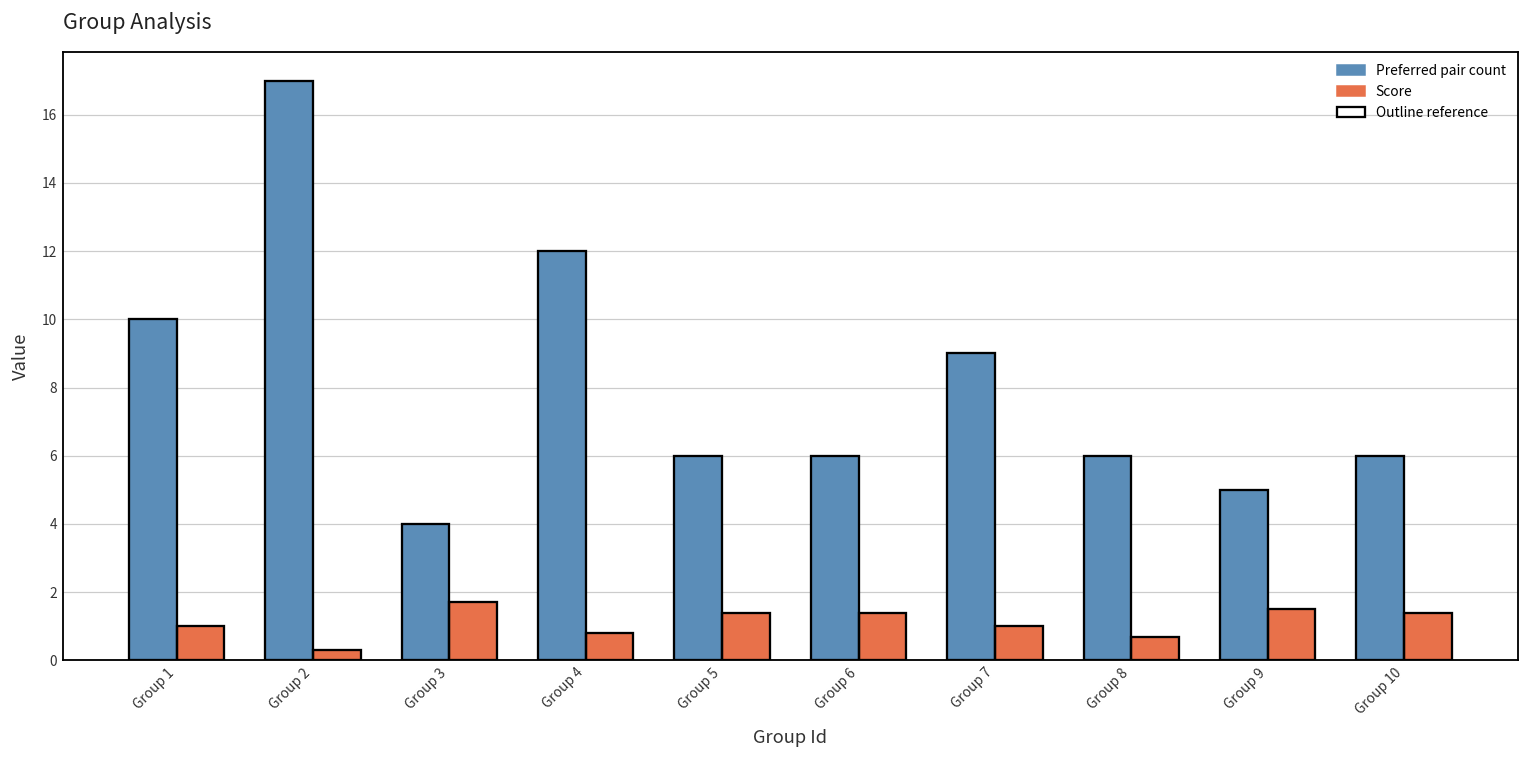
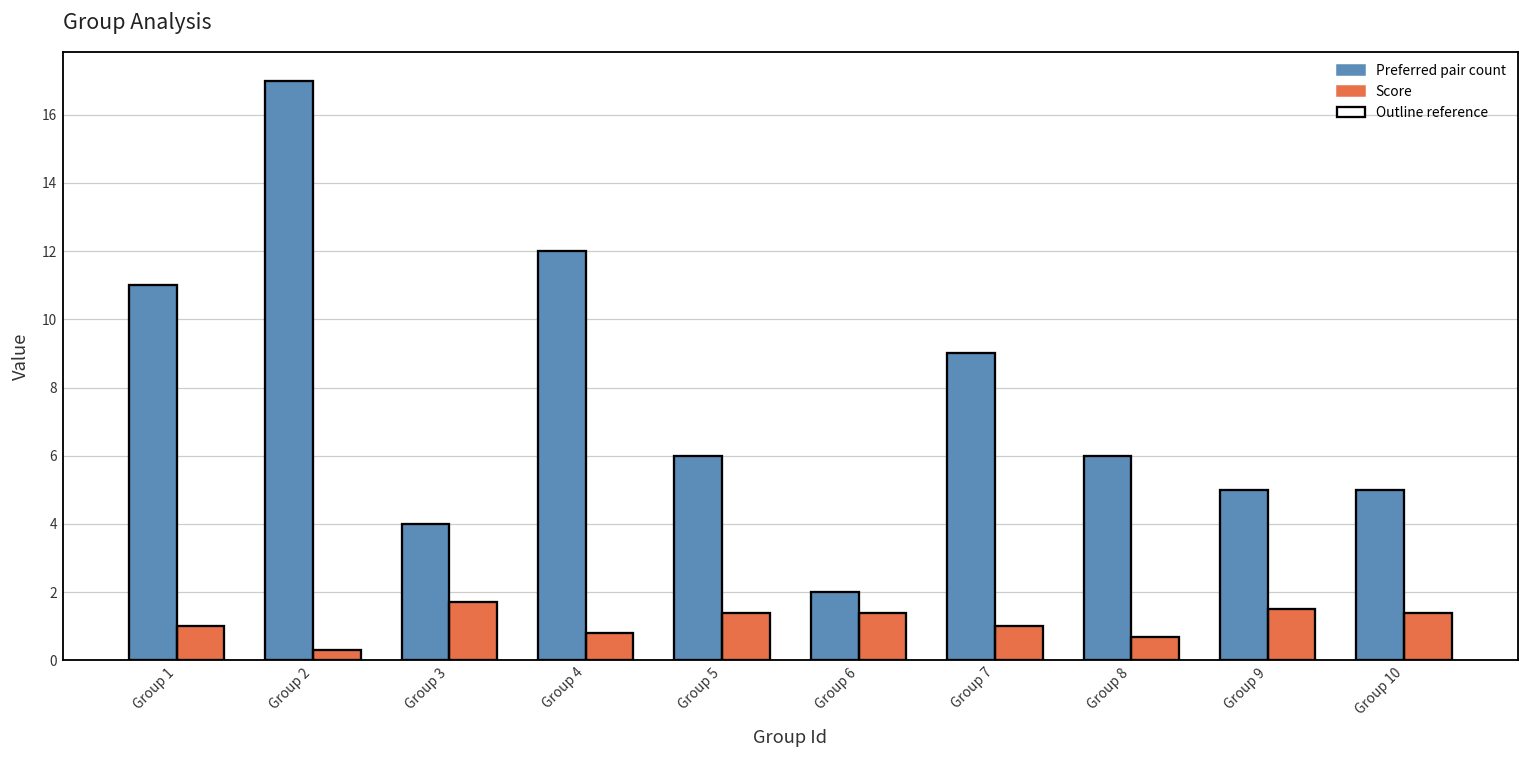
Preferred pair count, Group 1: 10 -> 11
Preferred pair count, Group 6: 6 -> 2
Preferred pair count, Group 10: 6 -> 5
